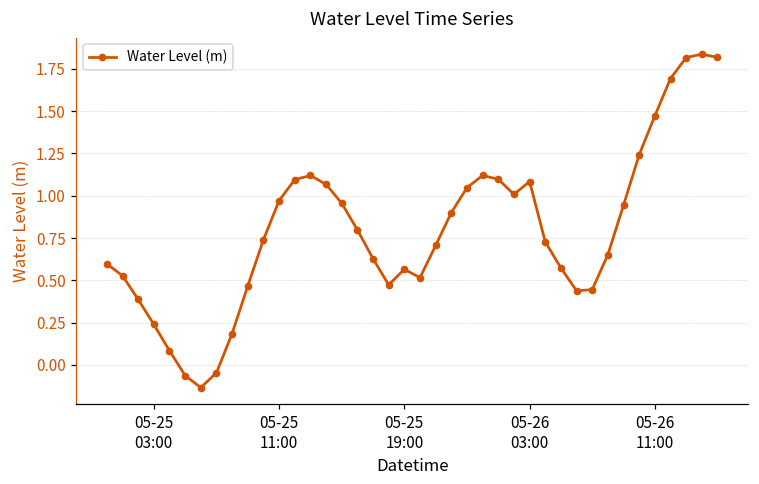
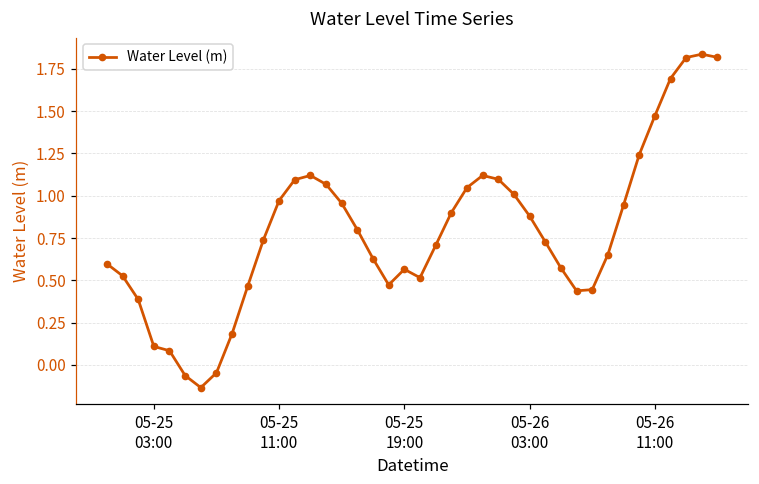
05-25 03:00: 0.24 -> 0.11
05-26 03:00: 1.08 -> 0.88
